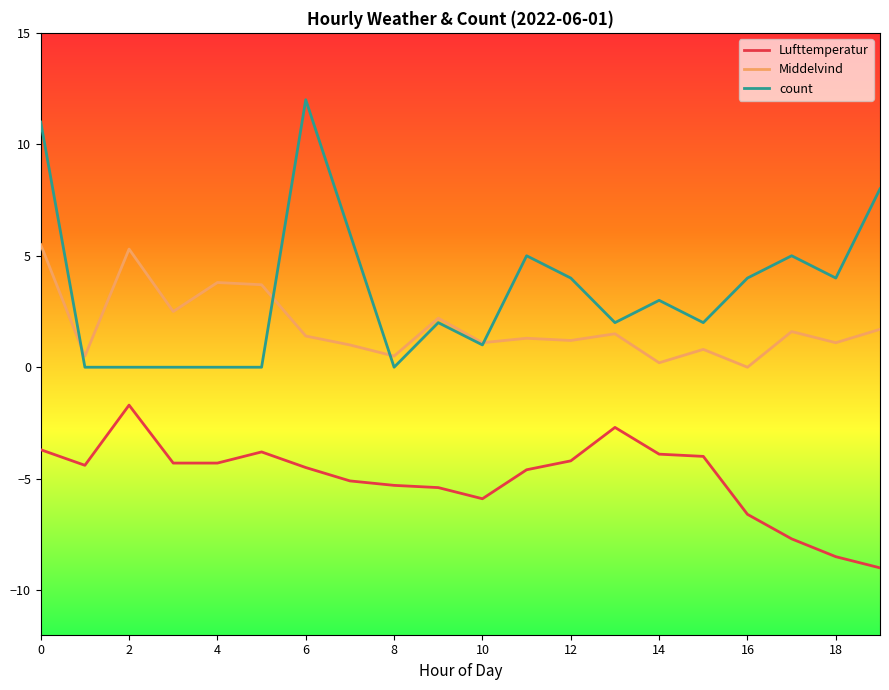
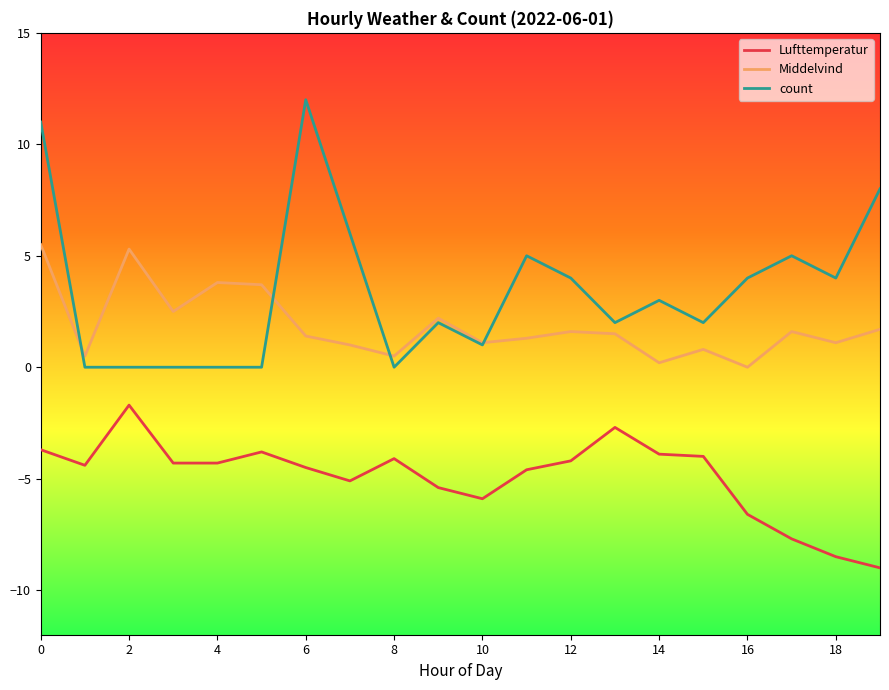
Lufttemperatur, 8: -5.3 -> -4.1
Middelvind, 12: 1.2 -> 1.6
